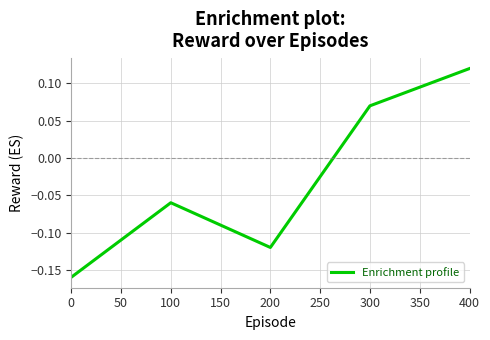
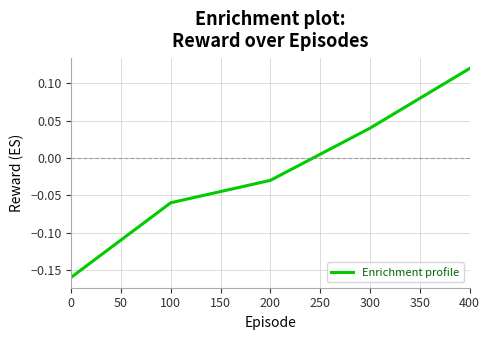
200: -0.12 -> -0.03
300: 0.07 -> 0.04
